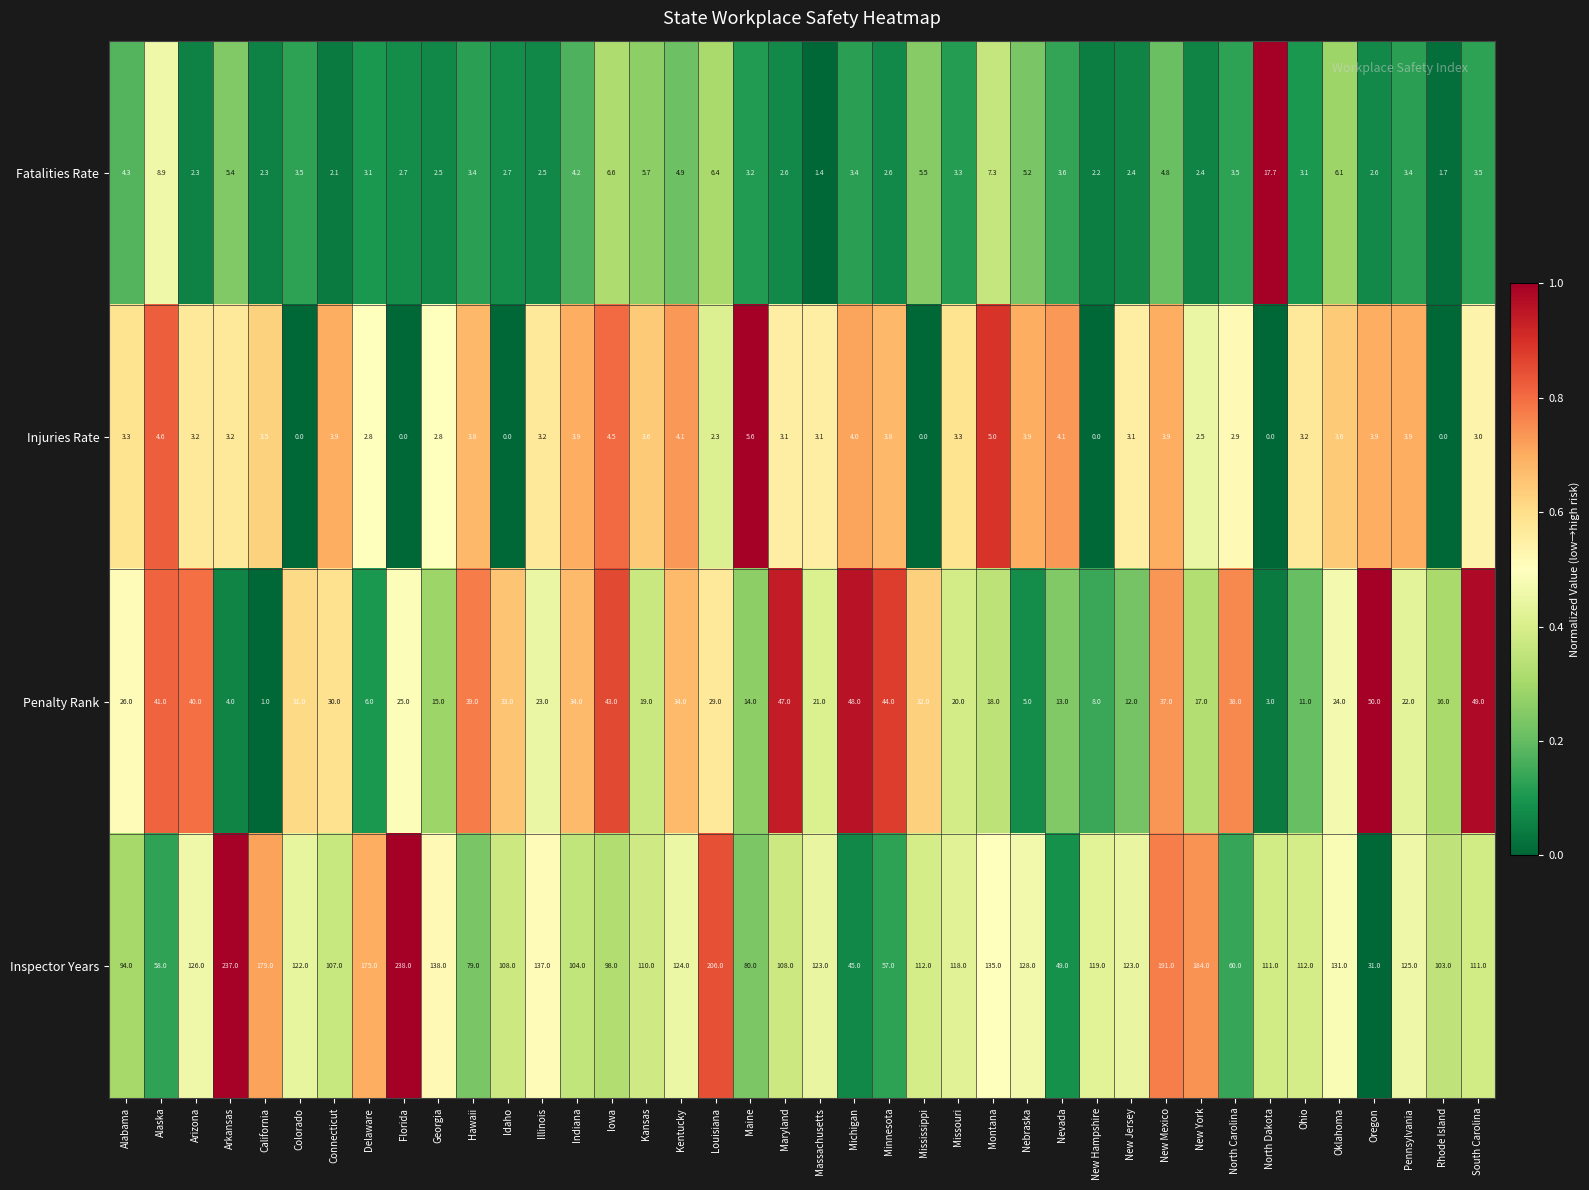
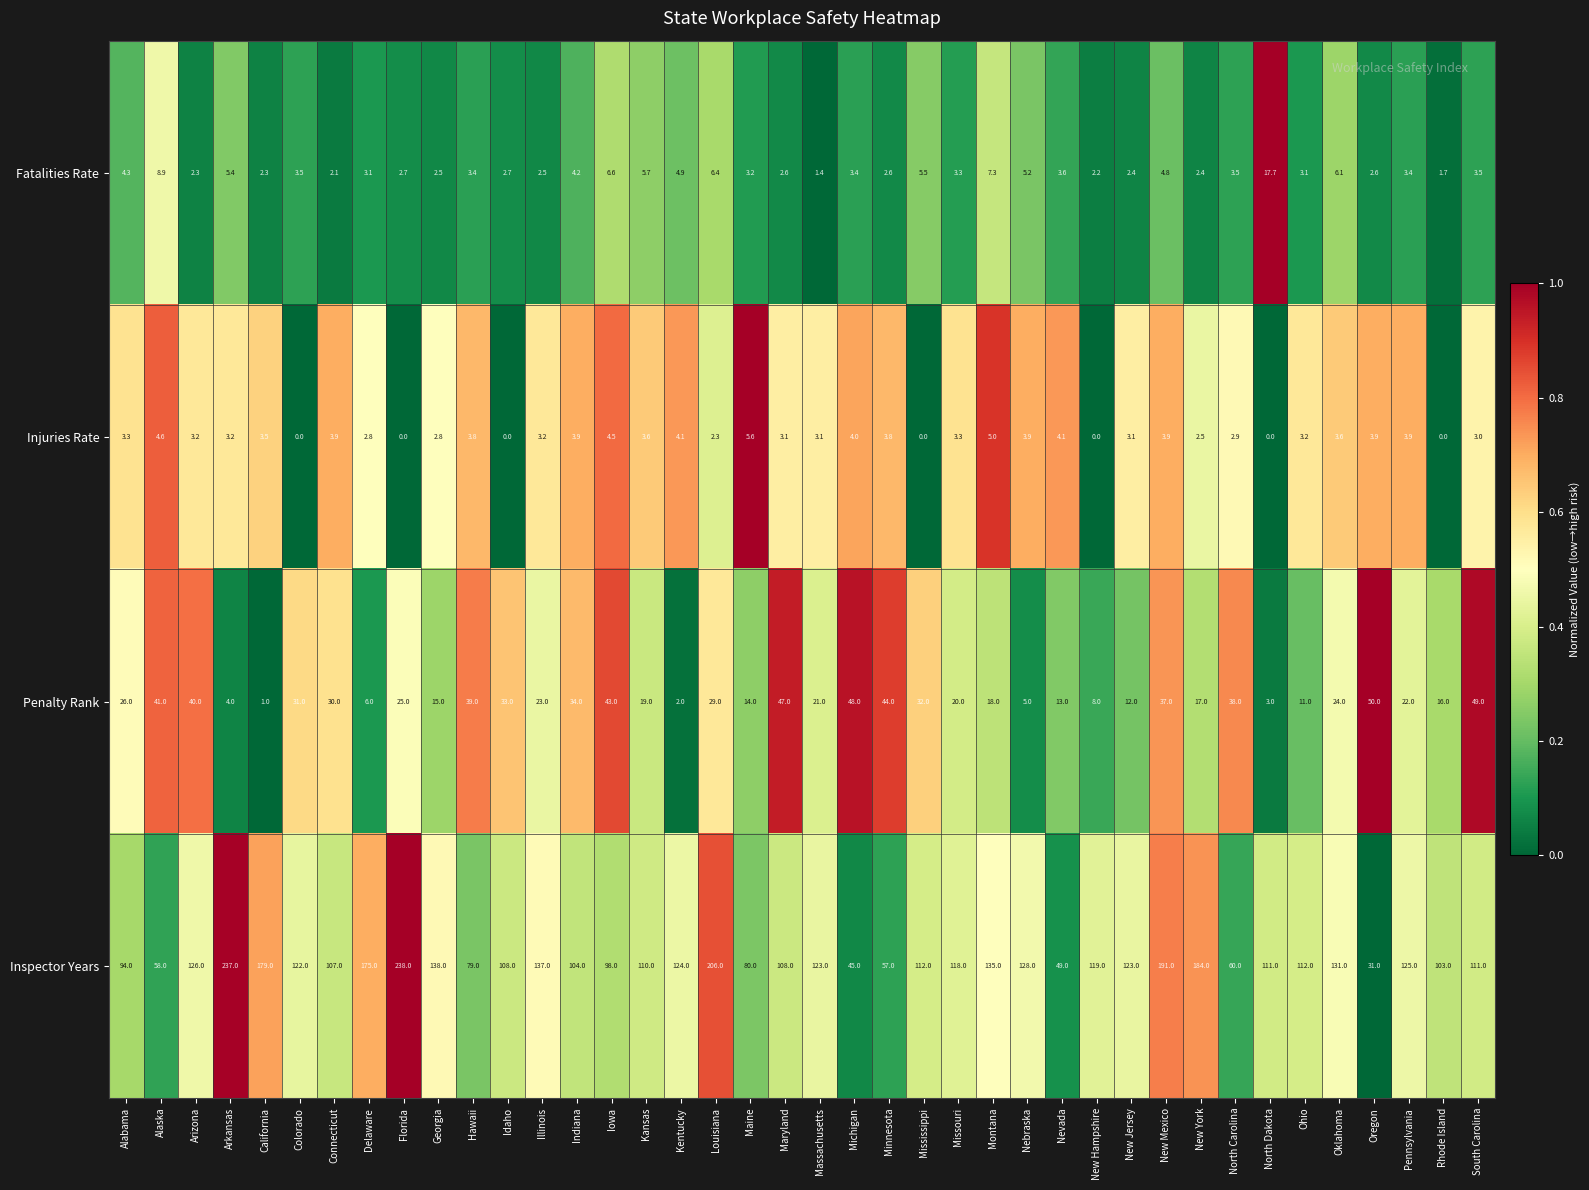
Penalty Rank, Kentucky: 34.0 -> 2.0
